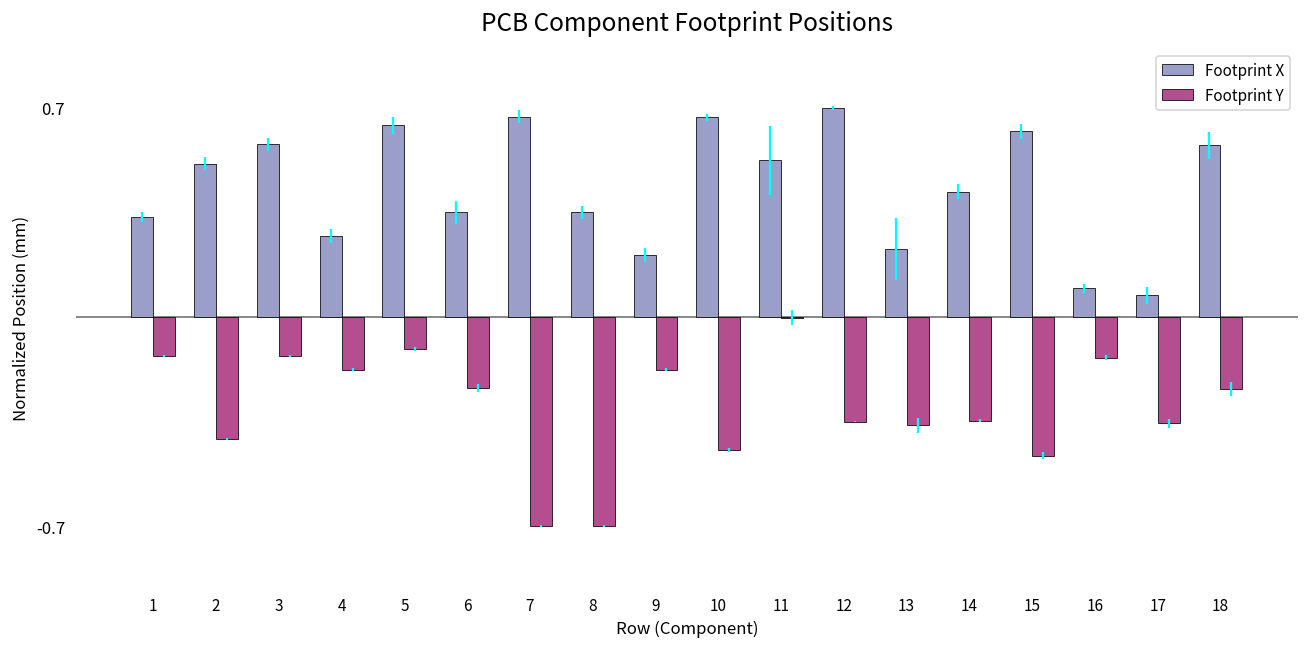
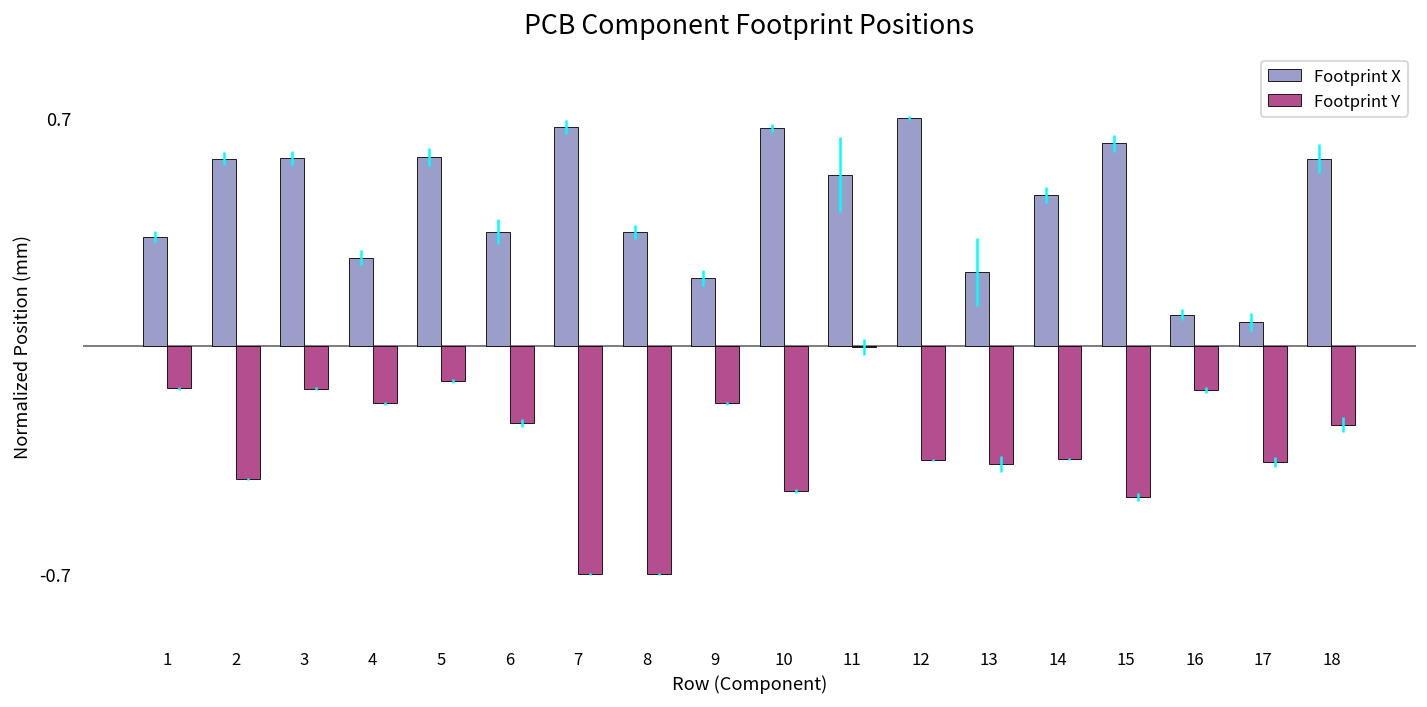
Footprint X, 2: 0.51 -> 0.57
Footprint X, 5: 0.64 -> 0.58
Footprint X, 14: 0.42 -> 0.46
